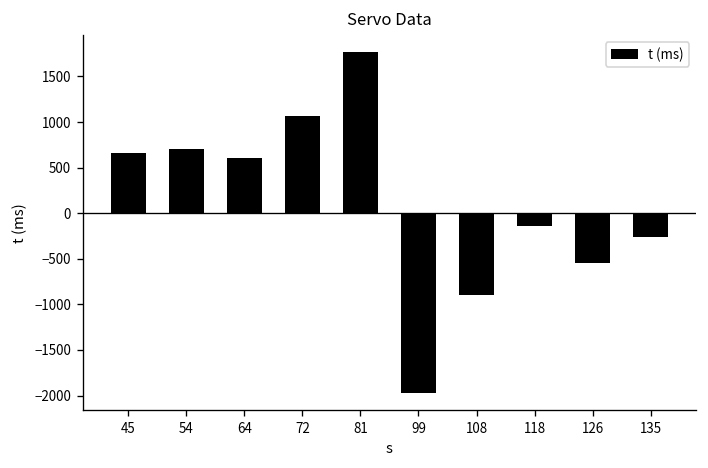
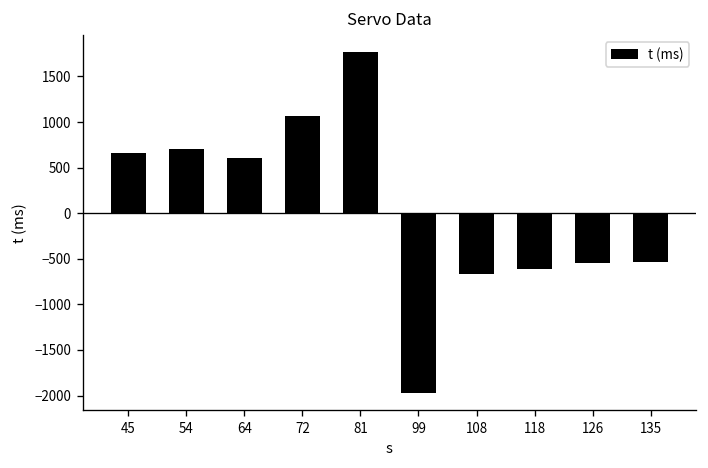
108: -900 -> -700
118: -100 -> -600
135: -300 -> -500
